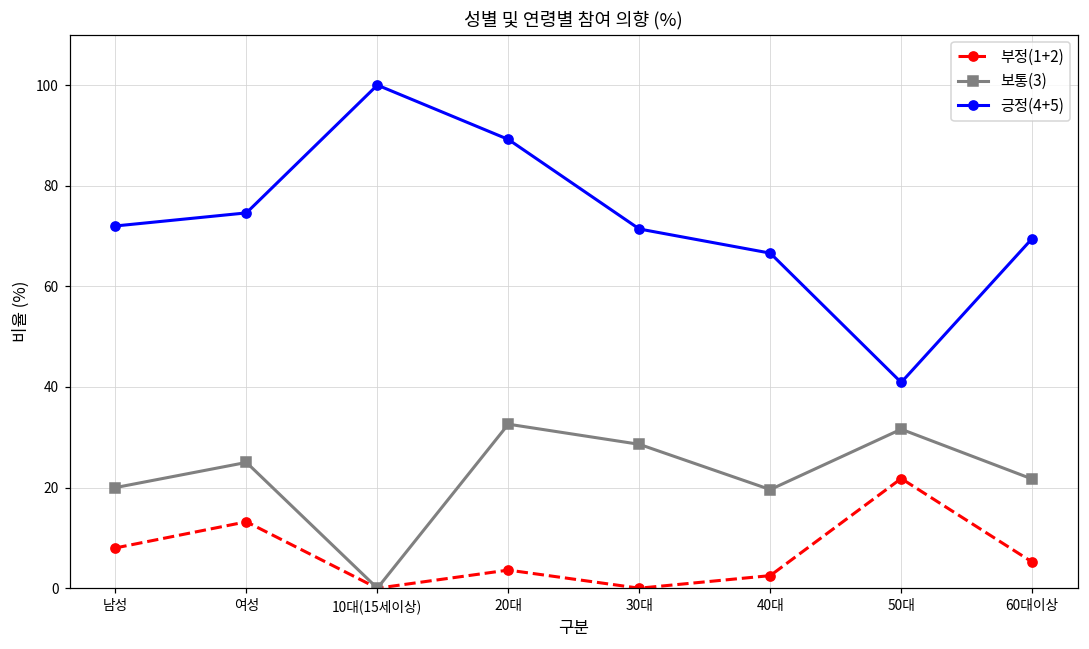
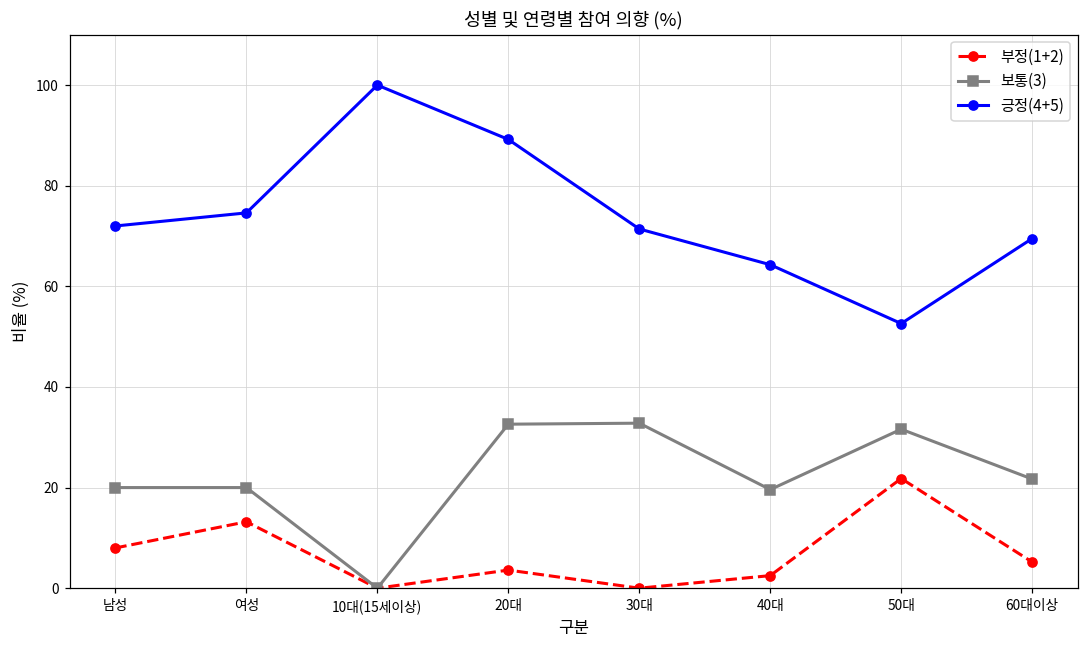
보통(3), 여성: 25 -> 20
보통(3), 30대: 29 -> 33
긍정(4+5), 40대: 67 -> 64
긍정(4+5), 50대: 41 -> 53
